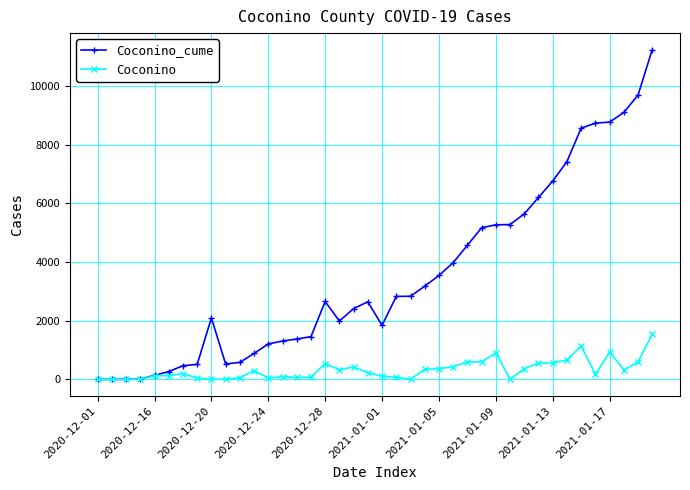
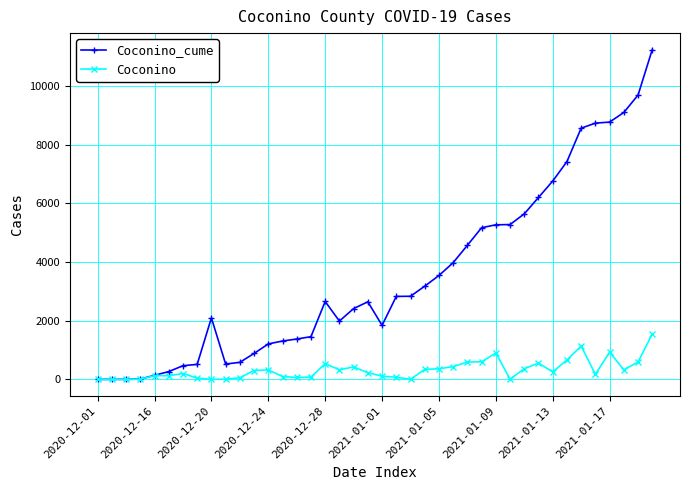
Coconino, 2020-12-24: 0 -> 300
Coconino, 2021-01-13: 600 -> 300
